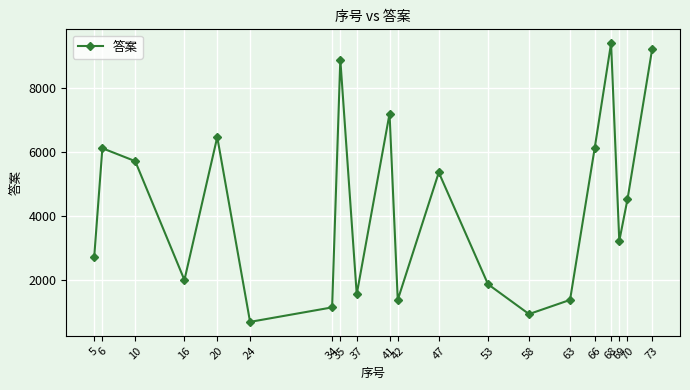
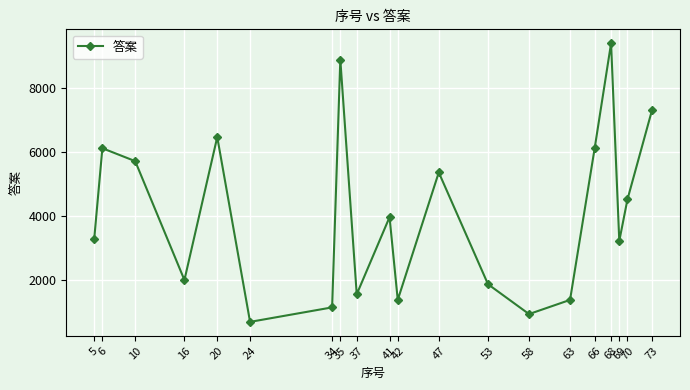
5: 2700 -> 3300
41: 7200 -> 4000
73: 9200 -> 7300
